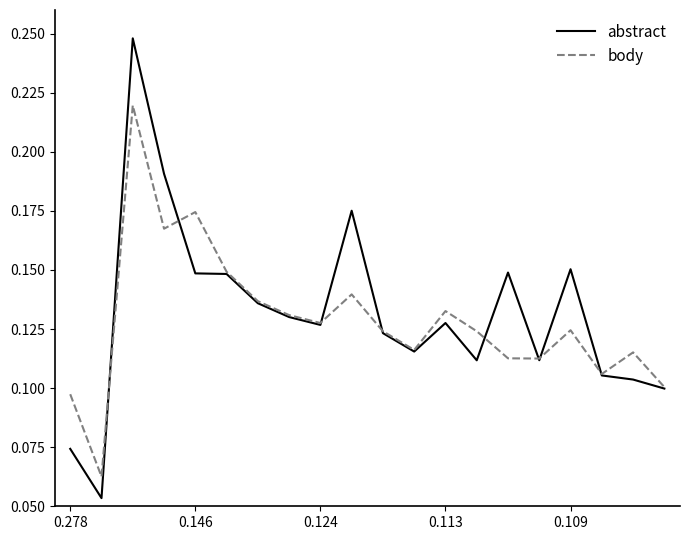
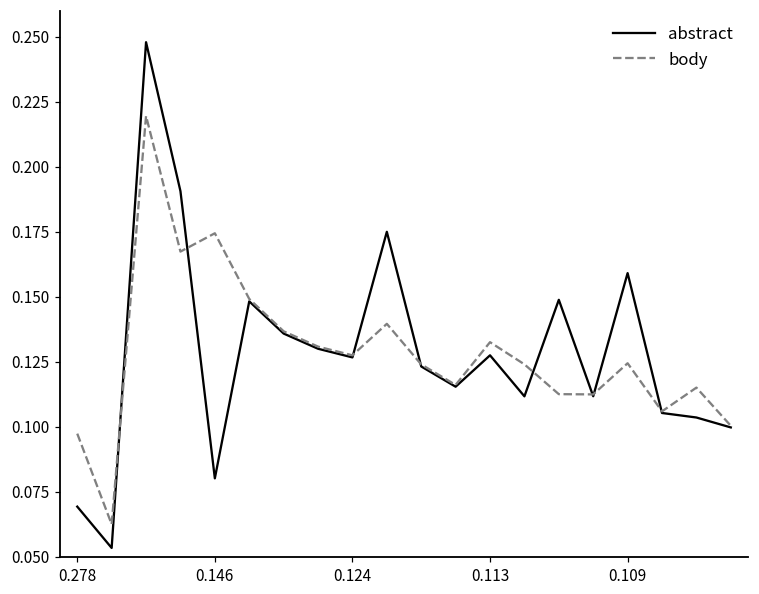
abstract, 0.278: 0.074 -> 0.069
abstract, 0.146: 0.149 -> 0.080
abstract, 0.109: 0.150 -> 0.159
